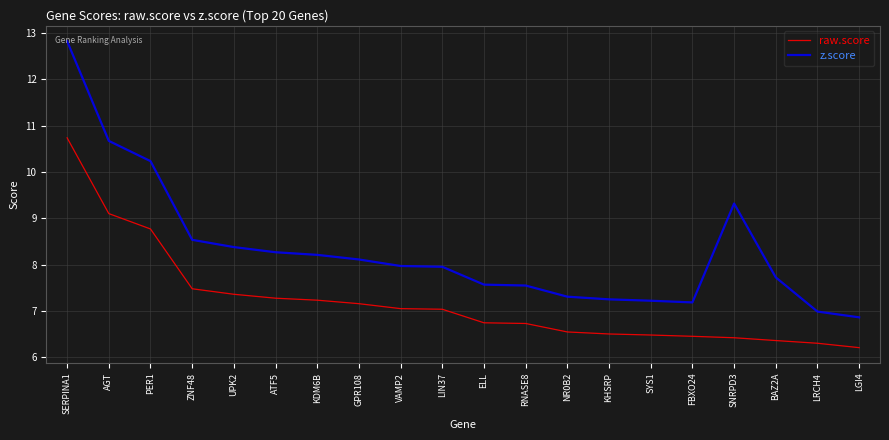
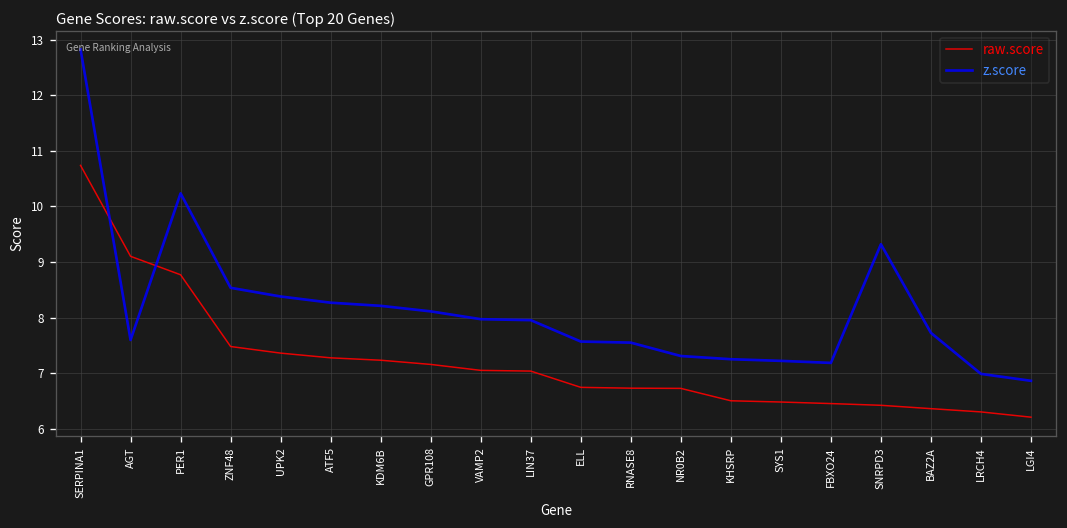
z.score, AGT: 10.7 -> 7.6
raw.score, NR0B2: 6.6 -> 6.7
